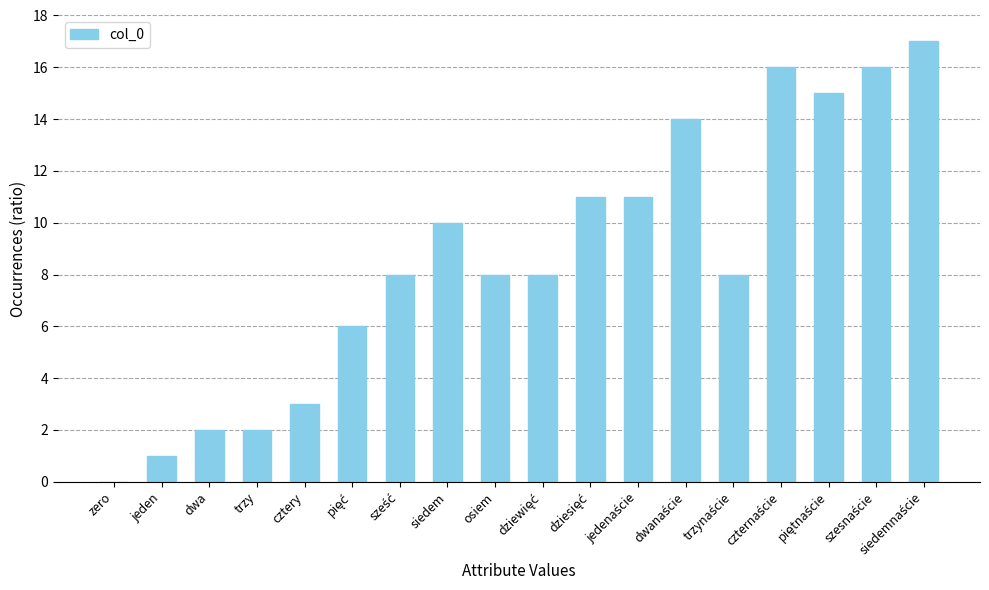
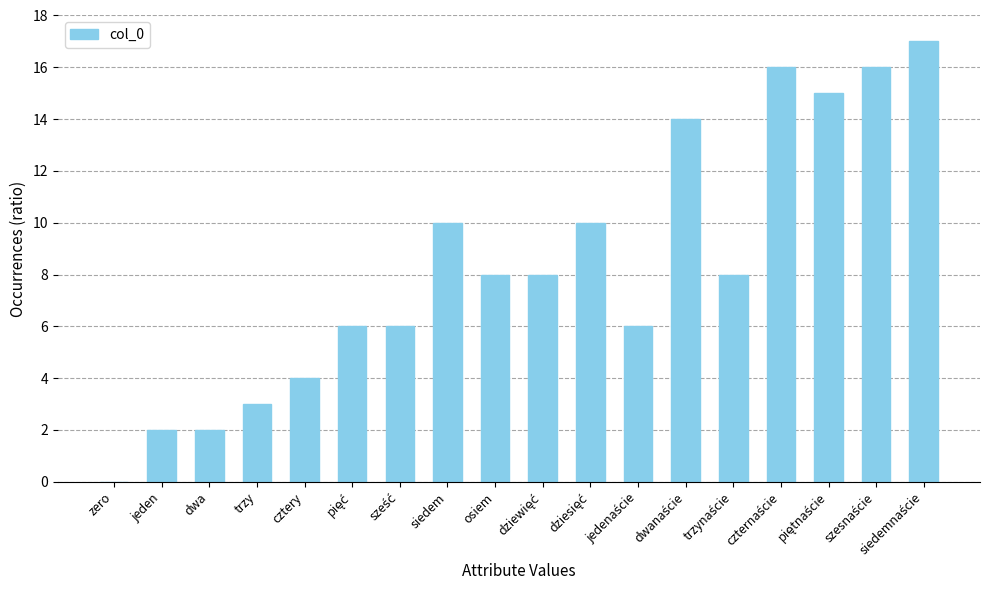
jeden: 1 -> 2
trzy: 2 -> 3
cztery: 3 -> 4
sześć: 8 -> 6
dziesięć: 11 -> 10
jedenaście: 11 -> 6
